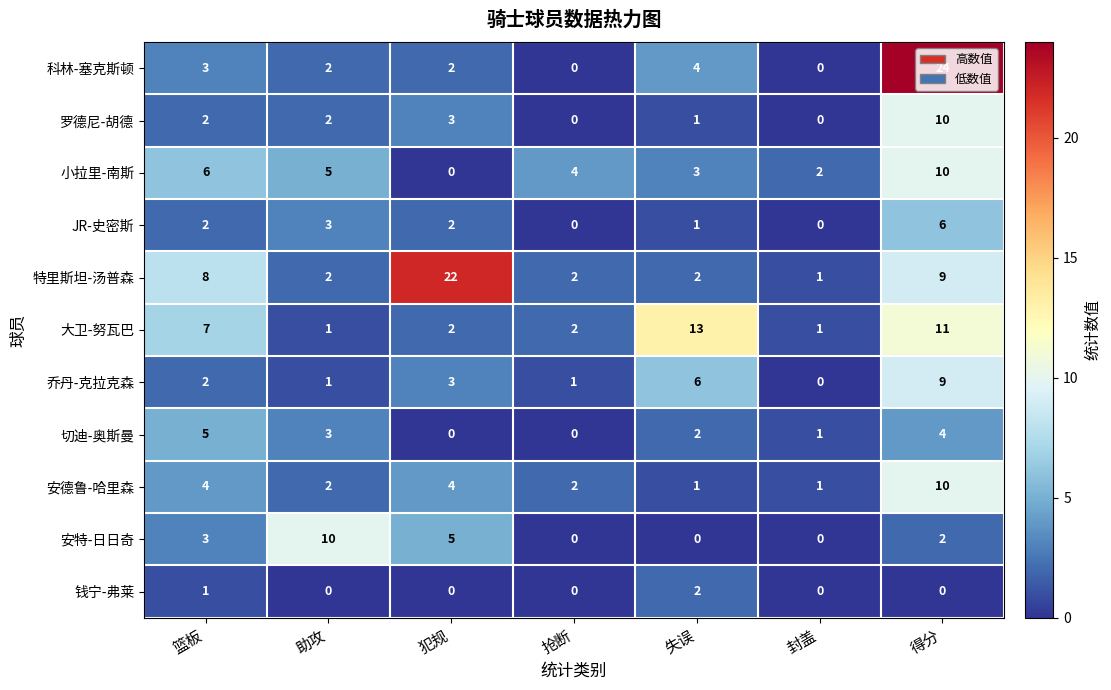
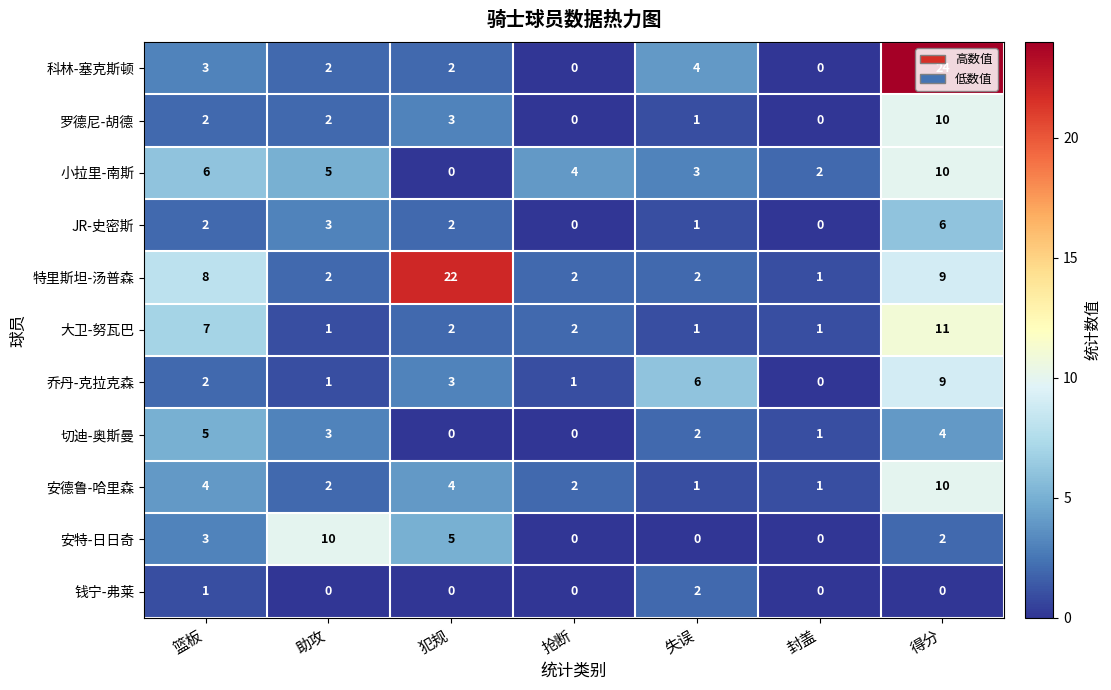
大卫-努瓦巴, 失误: 13 -> 1
